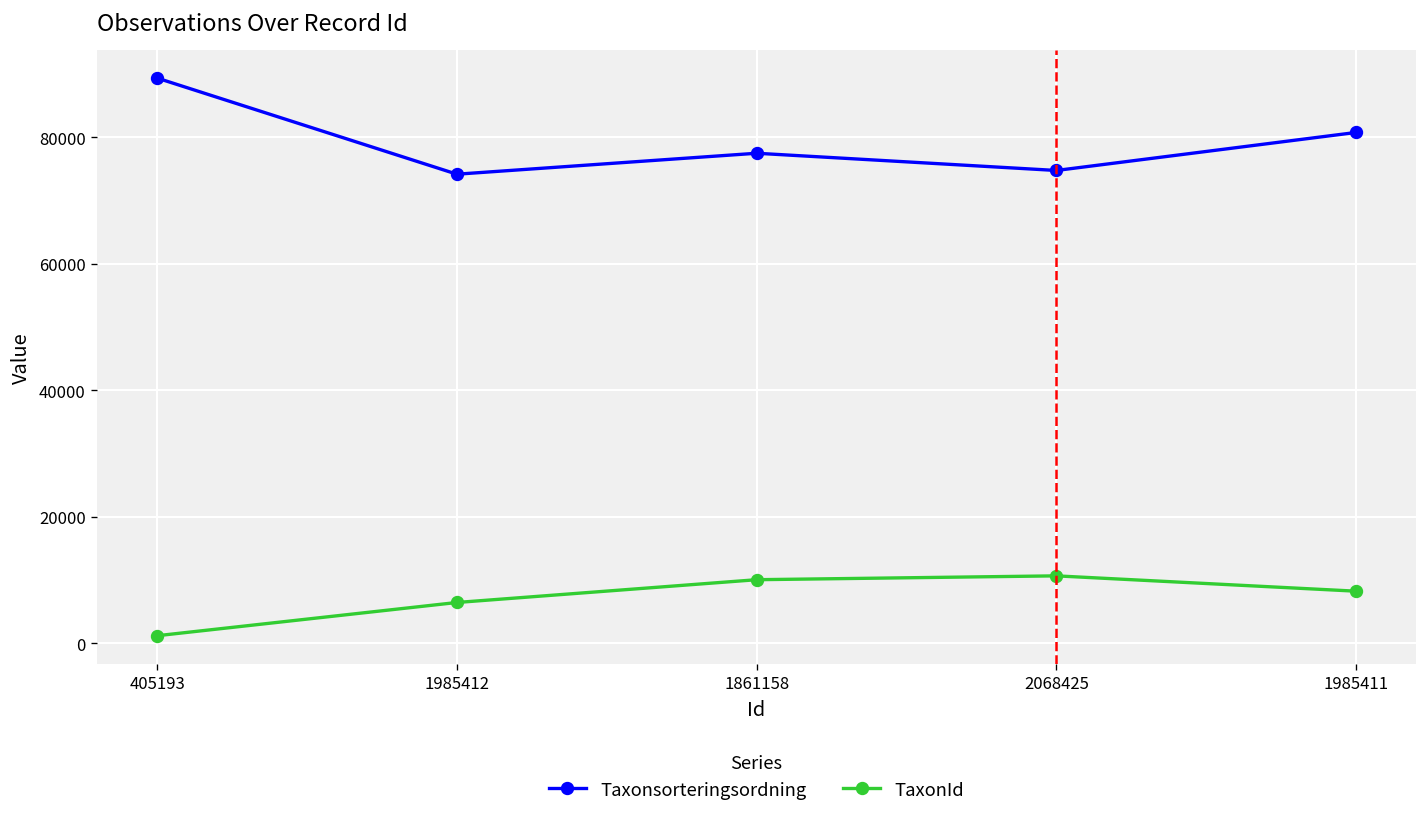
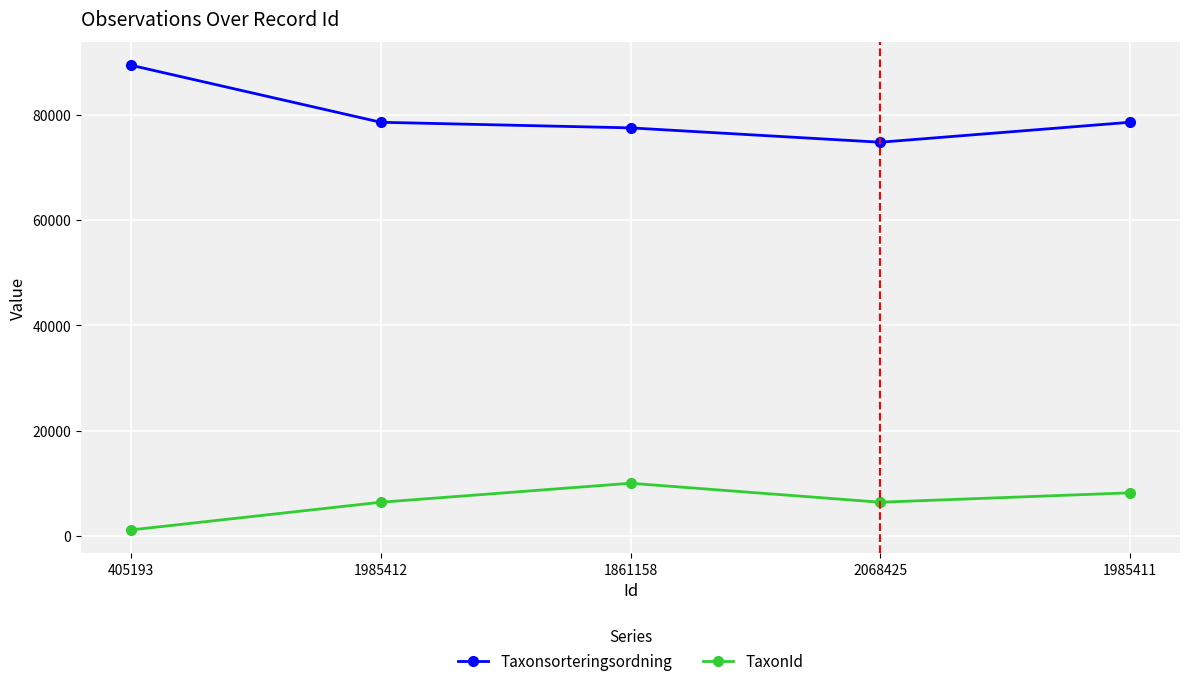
Taxonsorteringsordning, 1985412: 74000 -> 79000
TaxonId, 2068425: 11000 -> 6000
Taxonsorteringsordning, 1985411: 81000 -> 79000
